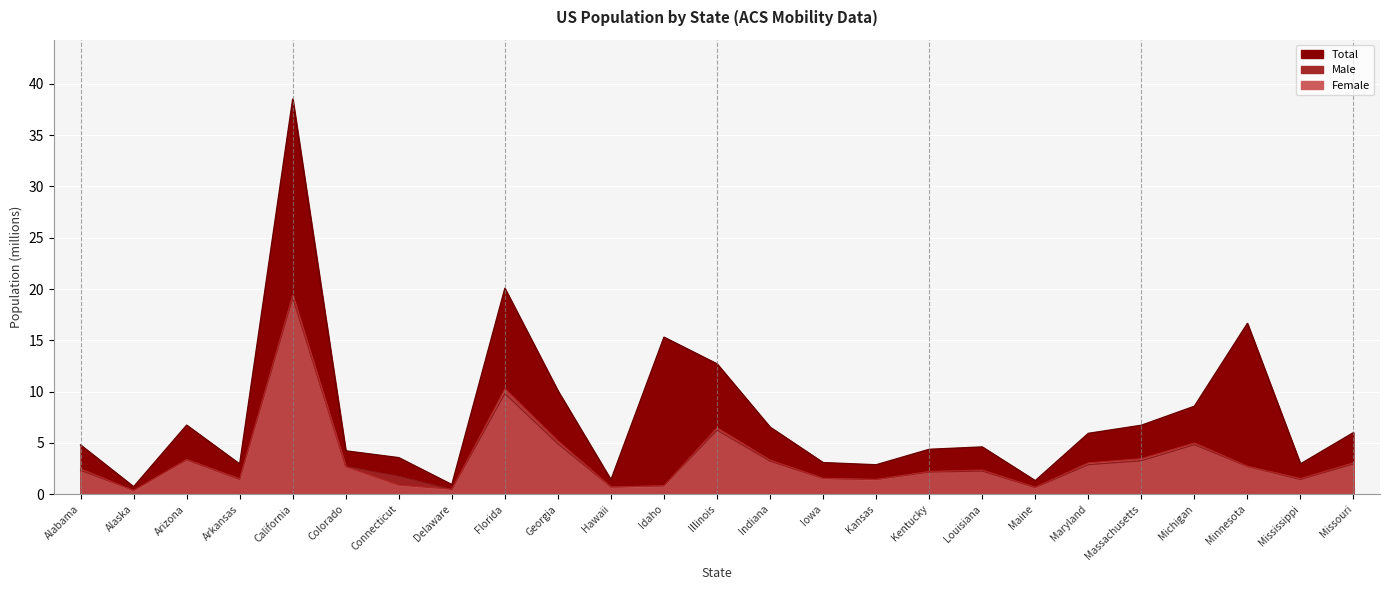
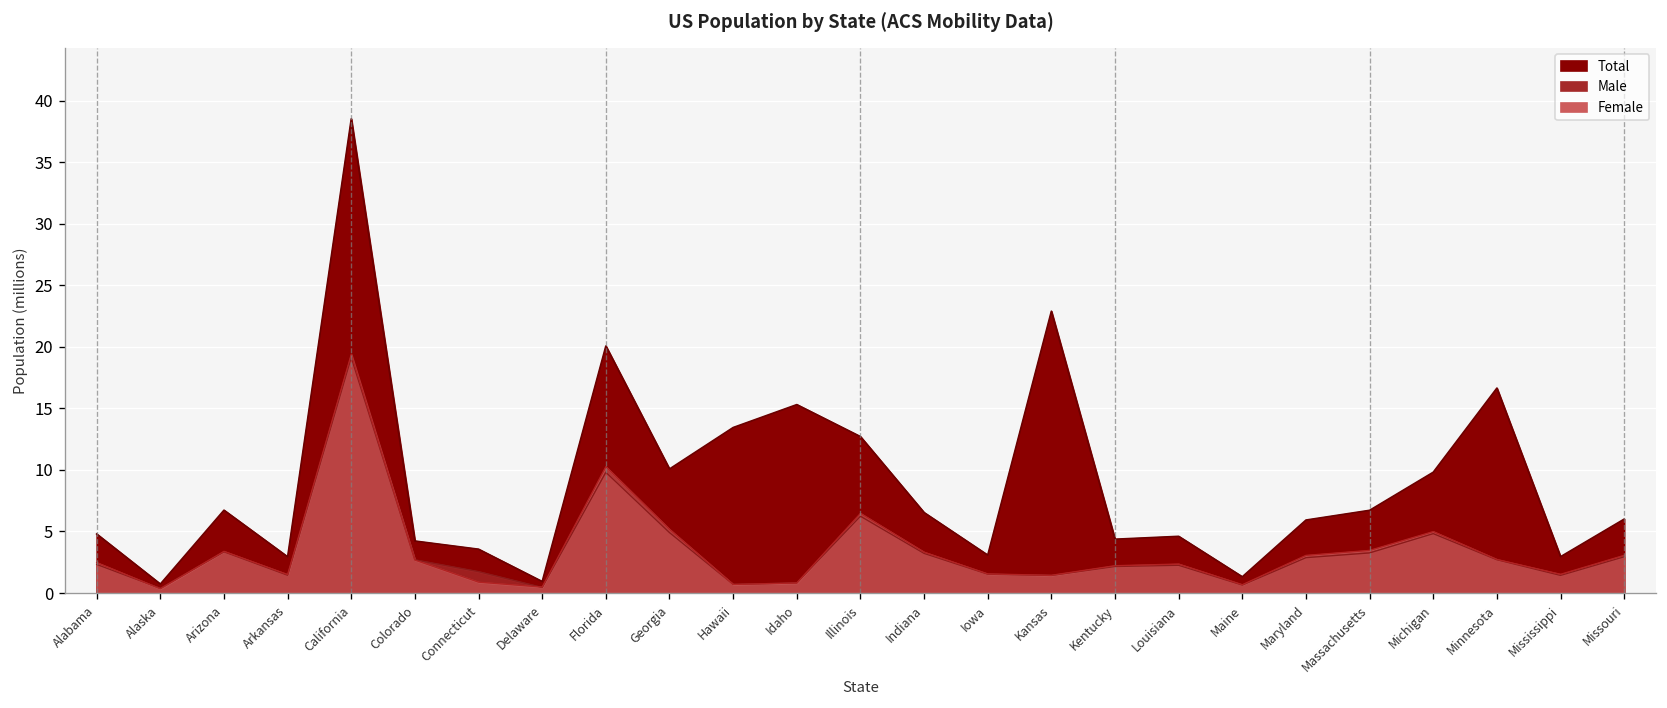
Total, Hawaii: 1.4 -> 13.4
Total, Kansas: 2.9 -> 22.9
Total, Michigan: 8.6 -> 9.8
